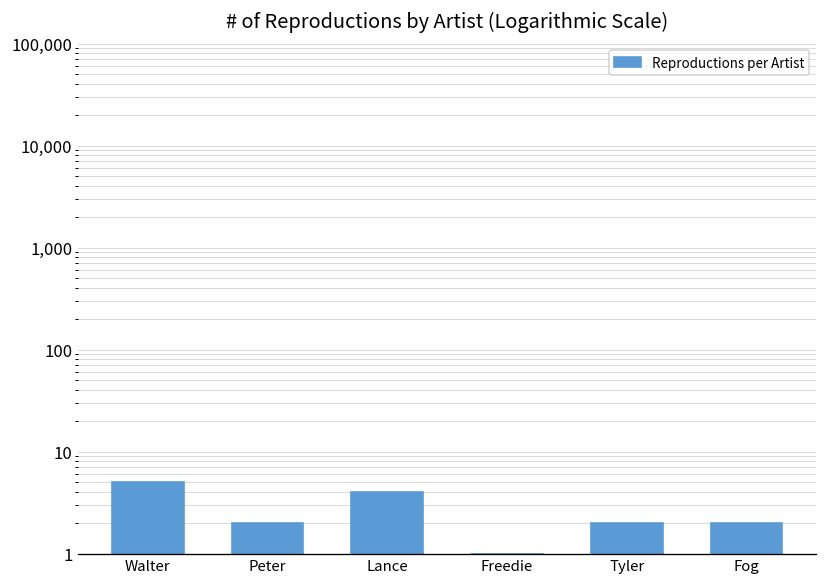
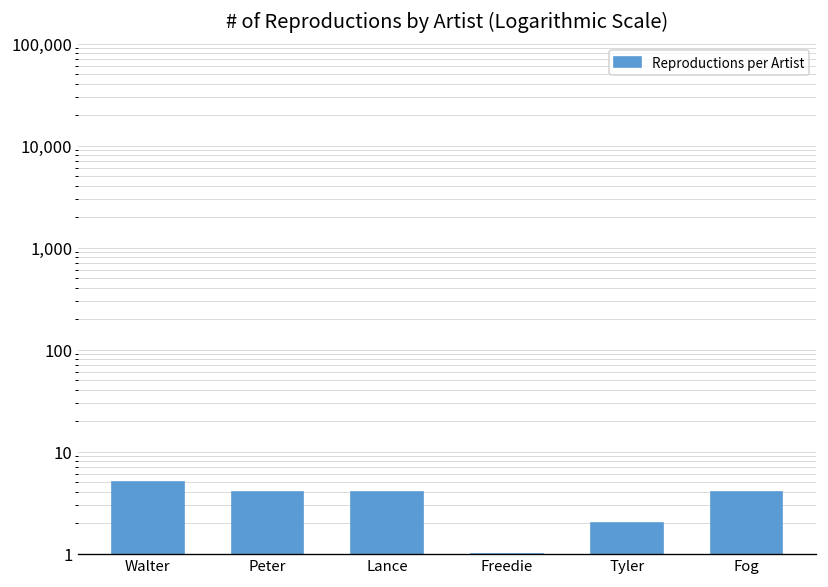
Peter: 2 -> 4
Fog: 2 -> 4
